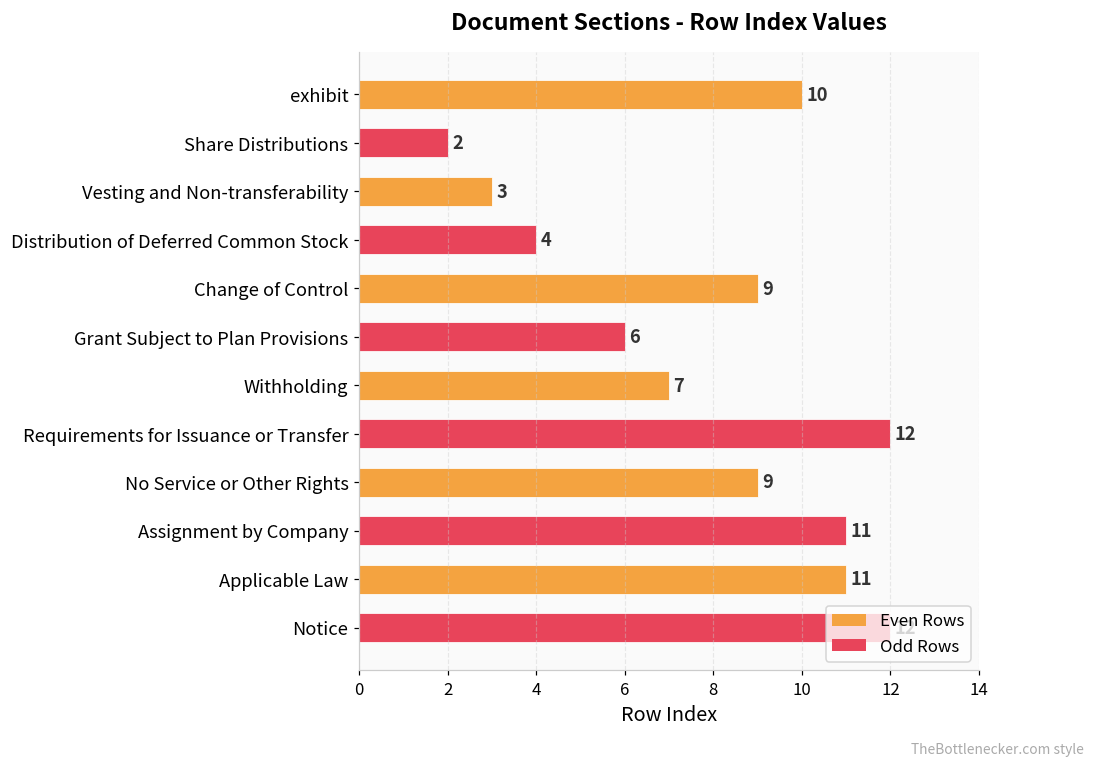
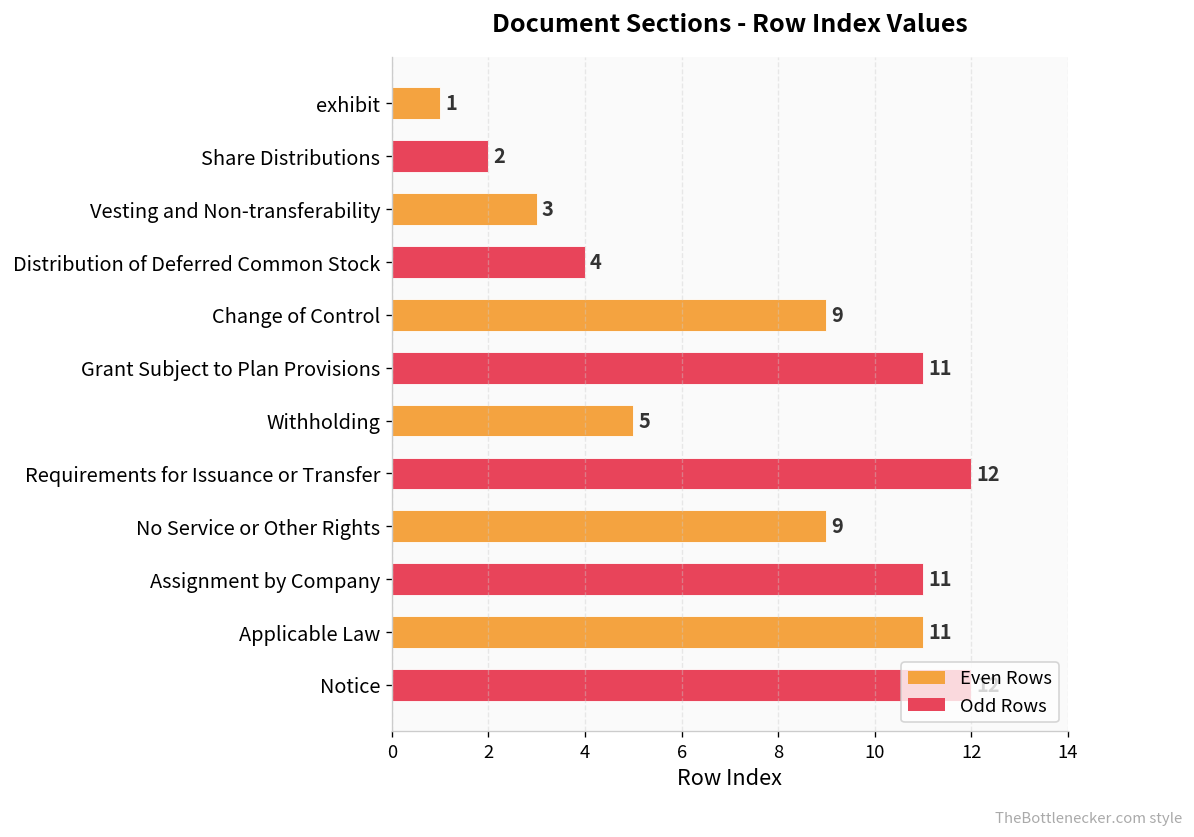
exhibit: 10 -> 1
Grant Subject to Plan Provisions: 6 -> 11
Withholding: 7 -> 5
